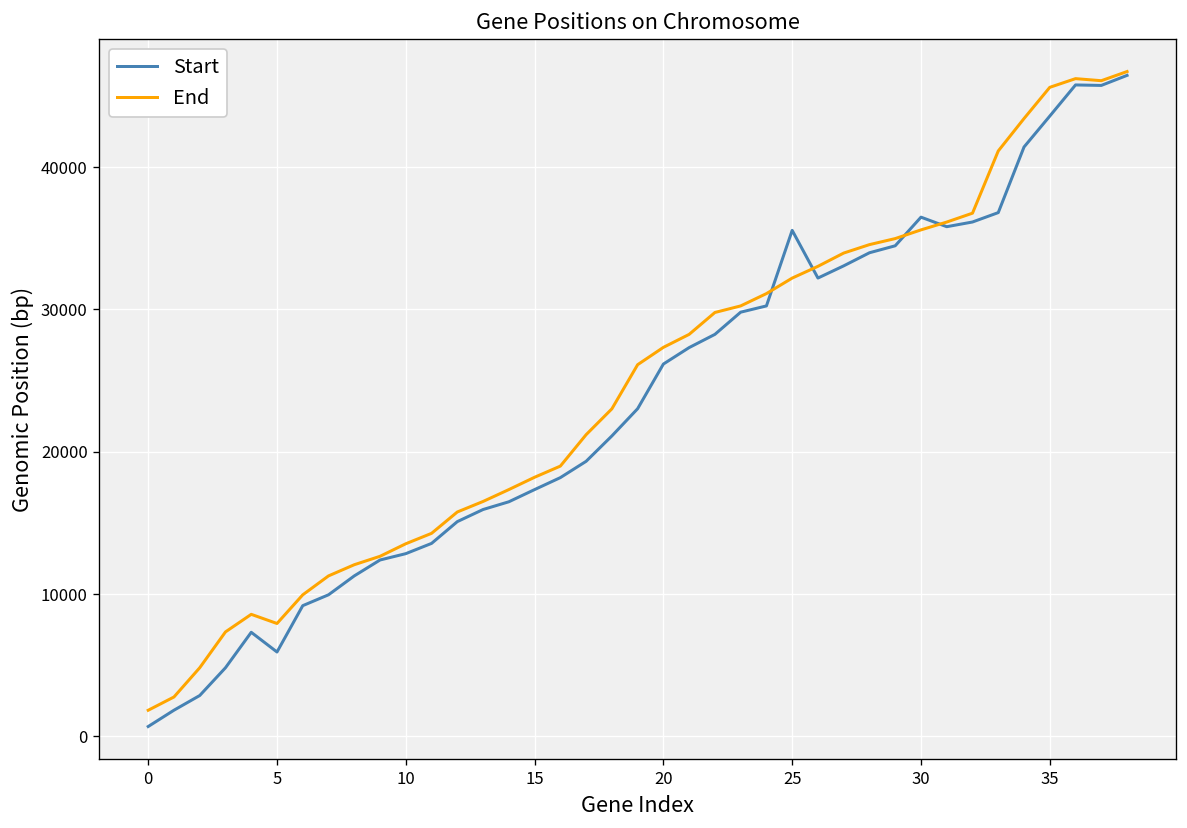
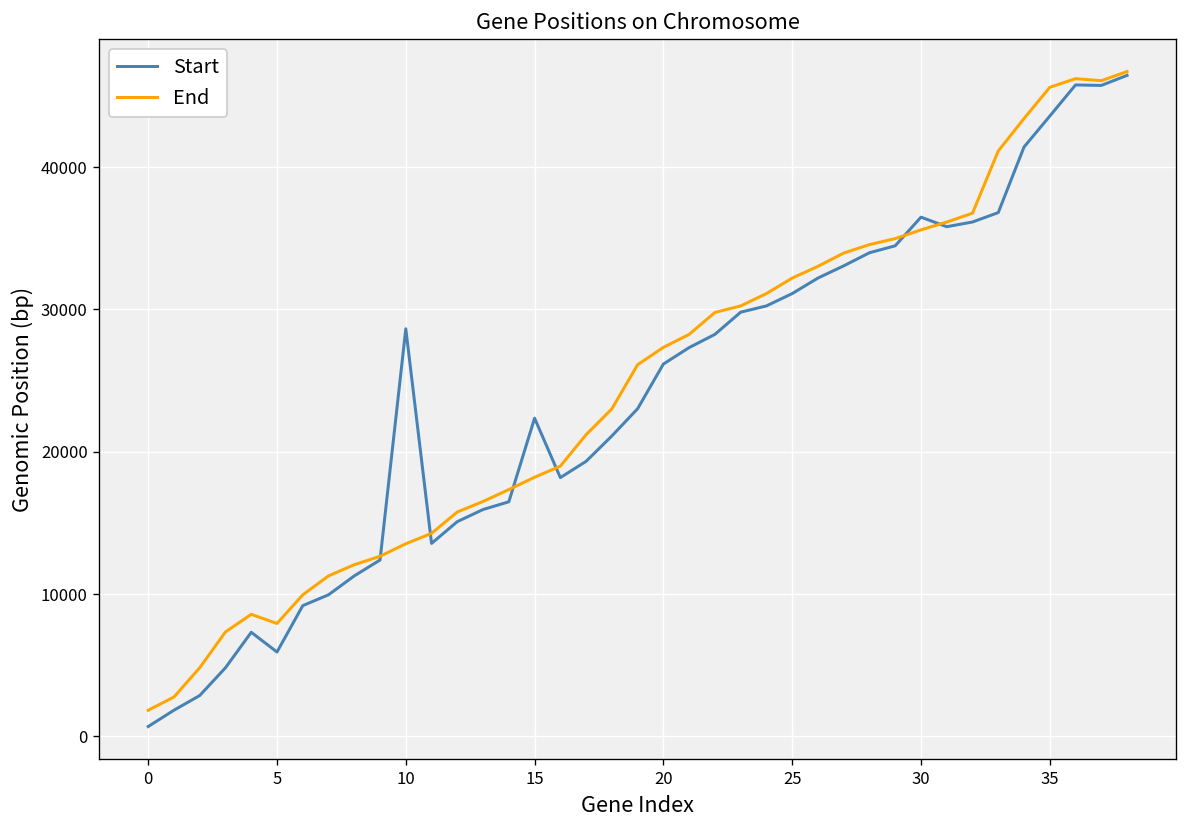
Start, 10: 12800 -> 28600
Start, 15: 17300 -> 22400
Start, 25: 35600 -> 31100
